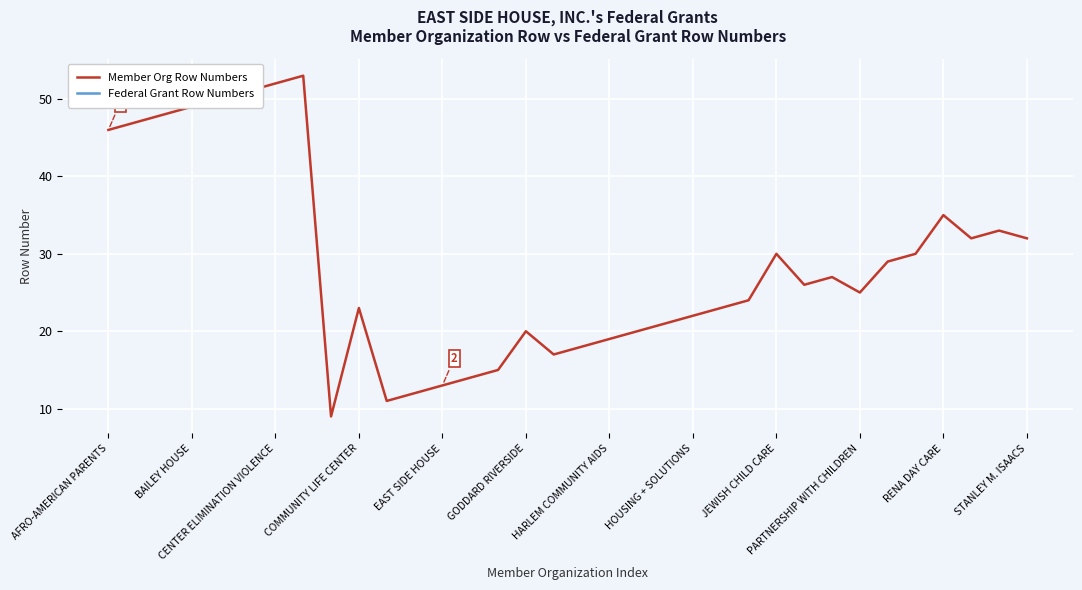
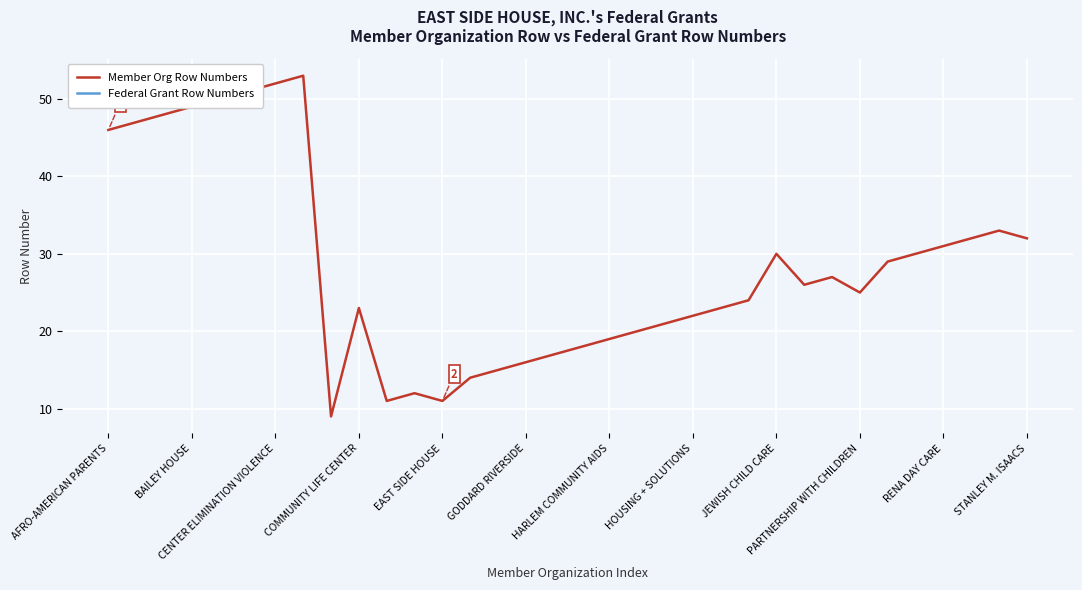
Member Org Row Numbers, EAST SIDE HOUSE: 13 -> 11
Member Org Row Numbers, GODDARD RIVERSIDE: 20 -> 16
Member Org Row Numbers, RENA DAY CARE: 35 -> 31
